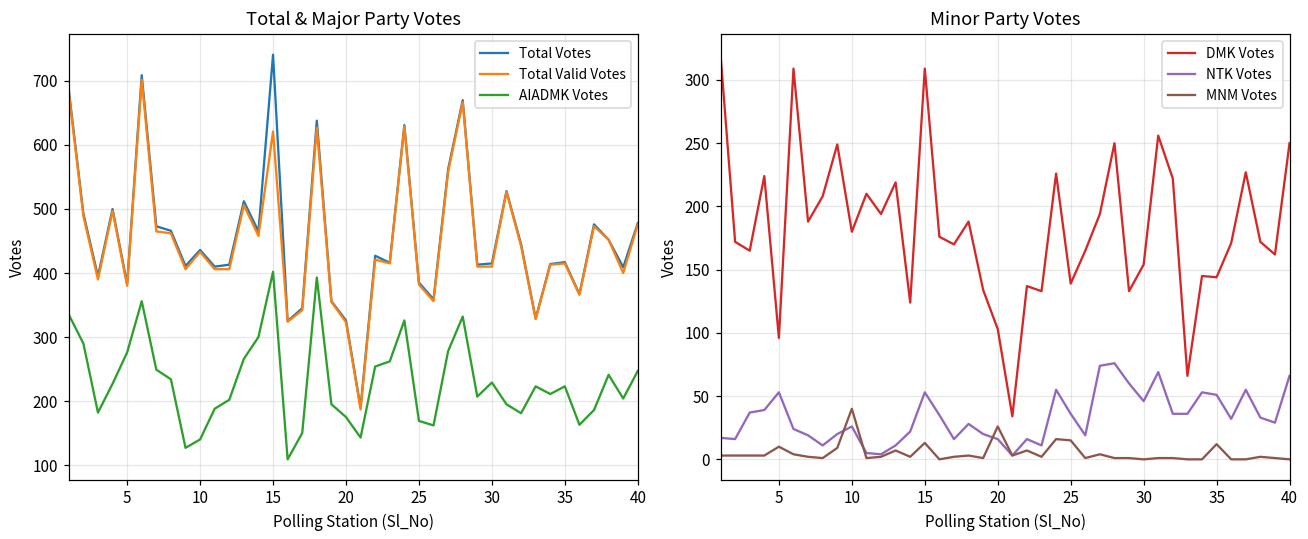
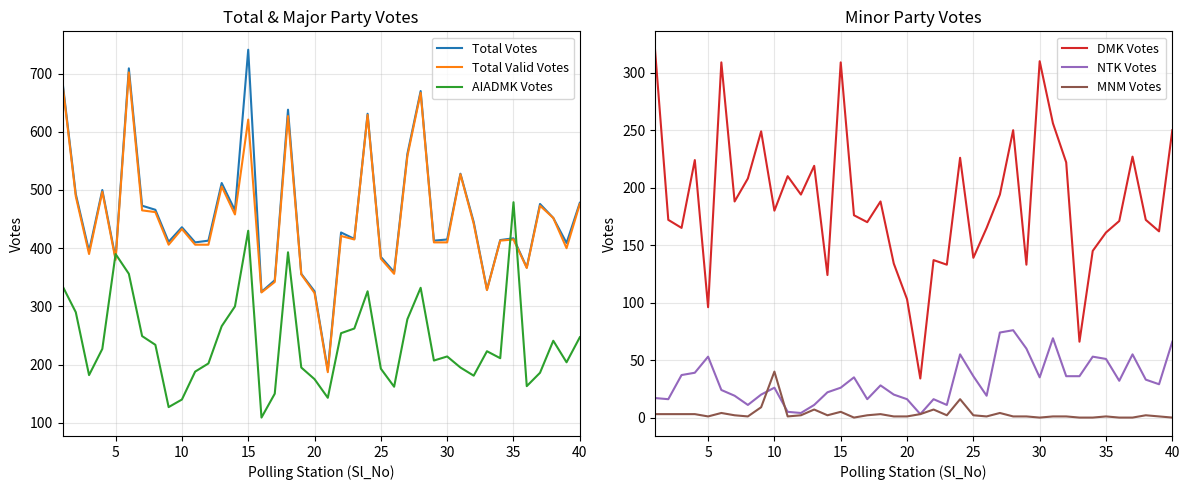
Total & Major Party Votes, AIADMK Votes, 5: 280 -> 390
Total & Major Party Votes, AIADMK Votes, 15: 400 -> 430
Total & Major Party Votes, AIADMK Votes, 25: 170 -> 190
Total & Major Party Votes, AIADMK Votes, 30: 230 -> 210
Total & Major Party Votes, AIADMK Votes, 35: 220 -> 480
Minor Party Votes, MNM Votes, 5: 10 -> 1
Minor Party Votes, NTK Votes, 15: 53 -> 26
Minor Party Votes, MNM Votes, 15: 13 -> 5
Minor Party Votes, MNM Votes, 20: 26 -> 1
Minor Party Votes, MNM Votes, 25: 15 -> 2
Minor Party Votes, DMK Votes, 30: 154 -> 310
Minor Party Votes, NTK Votes, 30: 46 -> 35
Minor Party Votes, DMK Votes, 35: 144 -> 161
Minor Party Votes, MNM Votes, 35: 12 -> 1
